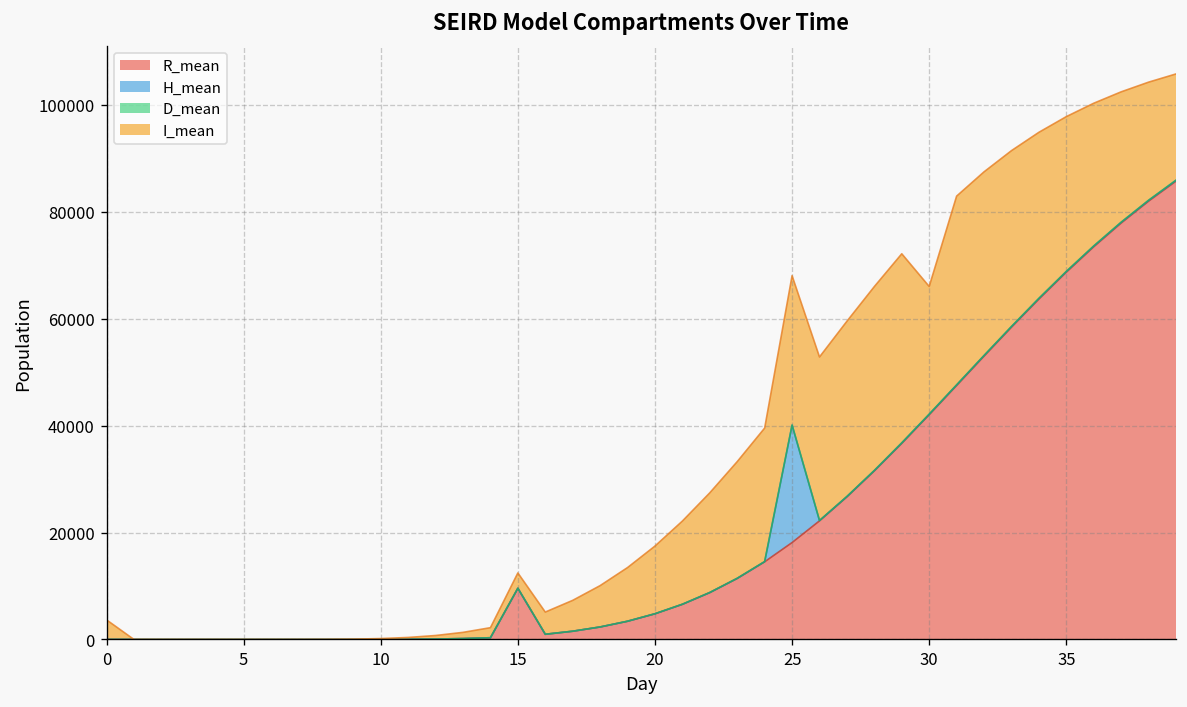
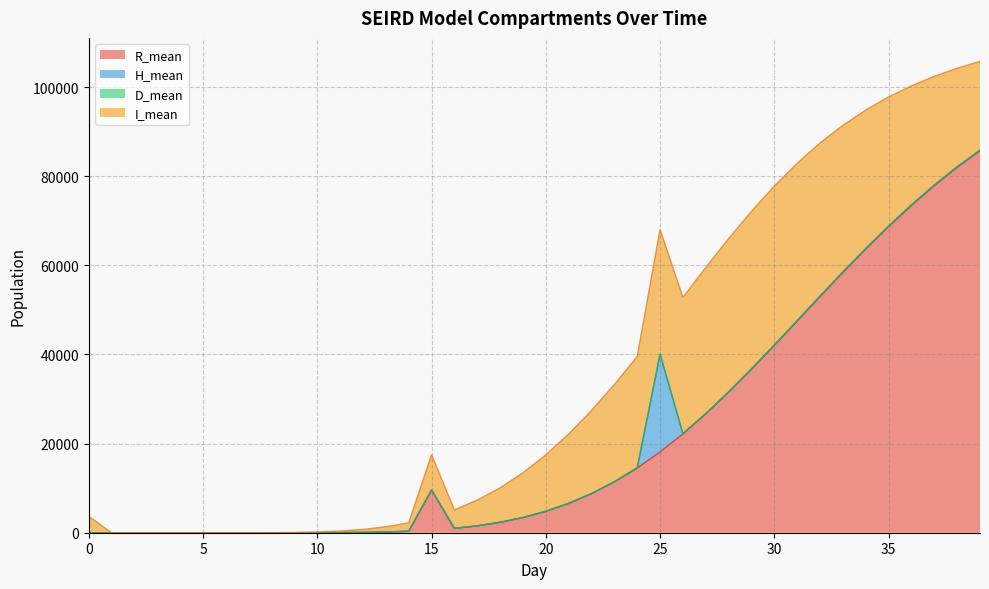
I_mean, 15: 3000 -> 8000
I_mean, 30: 24000 -> 36000
